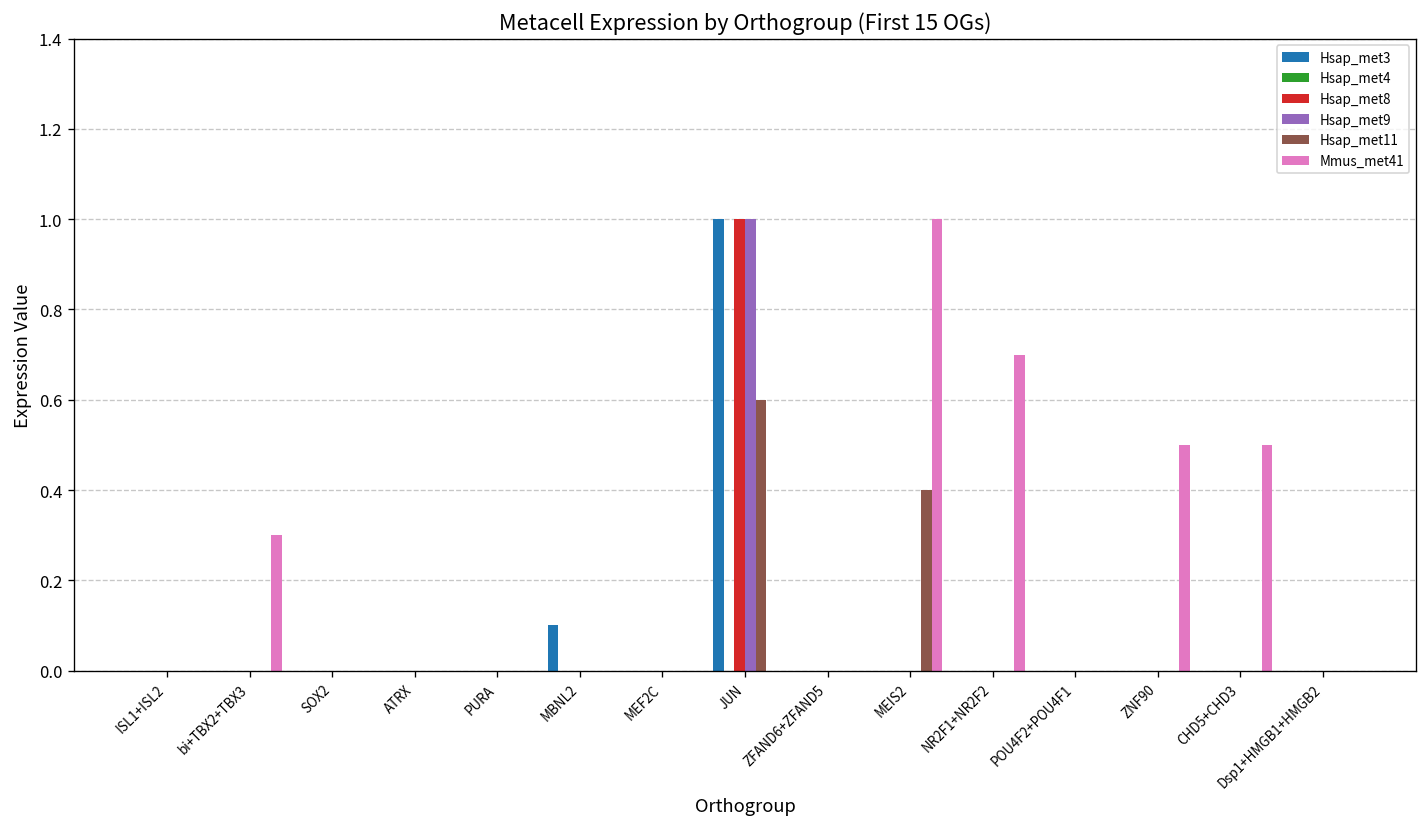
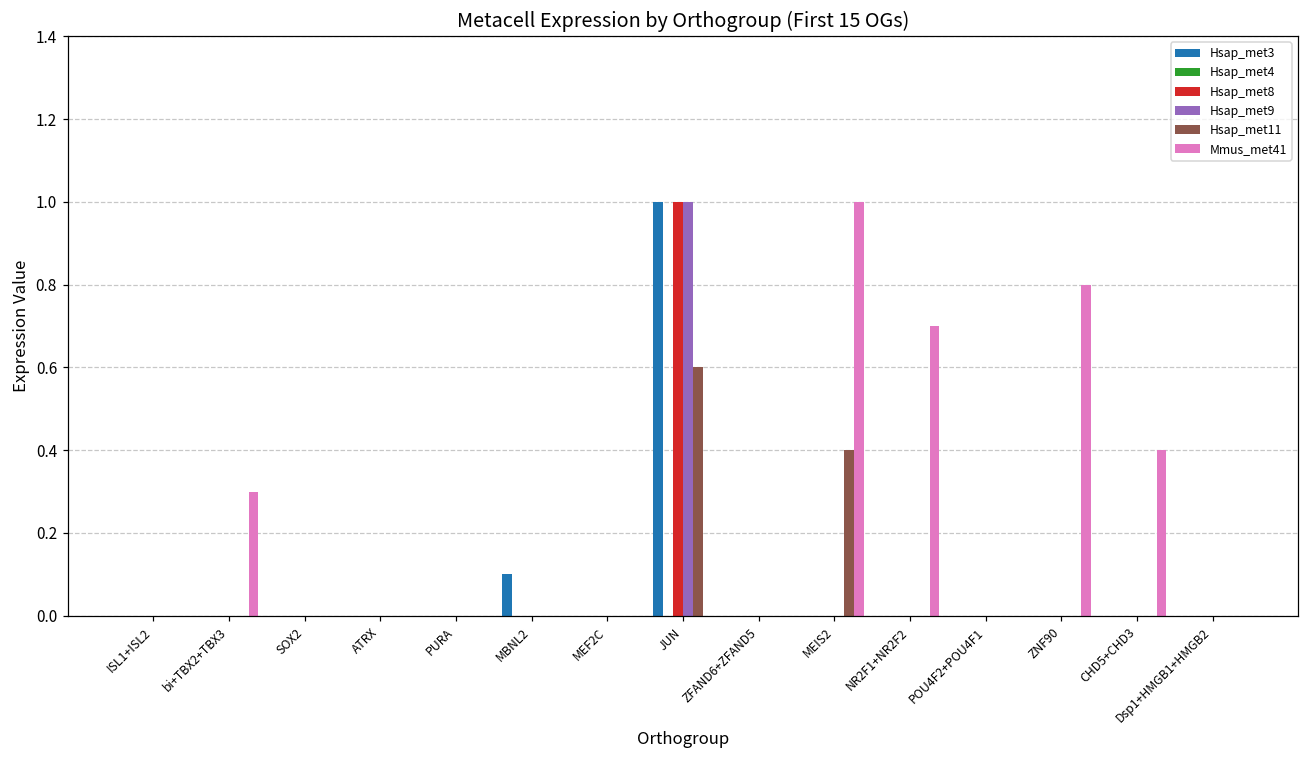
Mmus_met41, ZNF90: 0.5 -> 0.8
Mmus_met41, CHD5+CHD3: 0.5 -> 0.4
